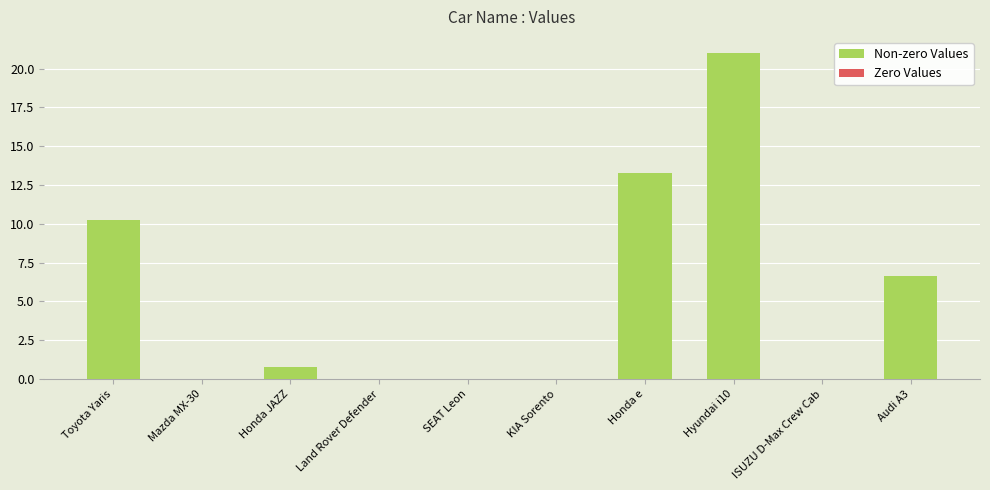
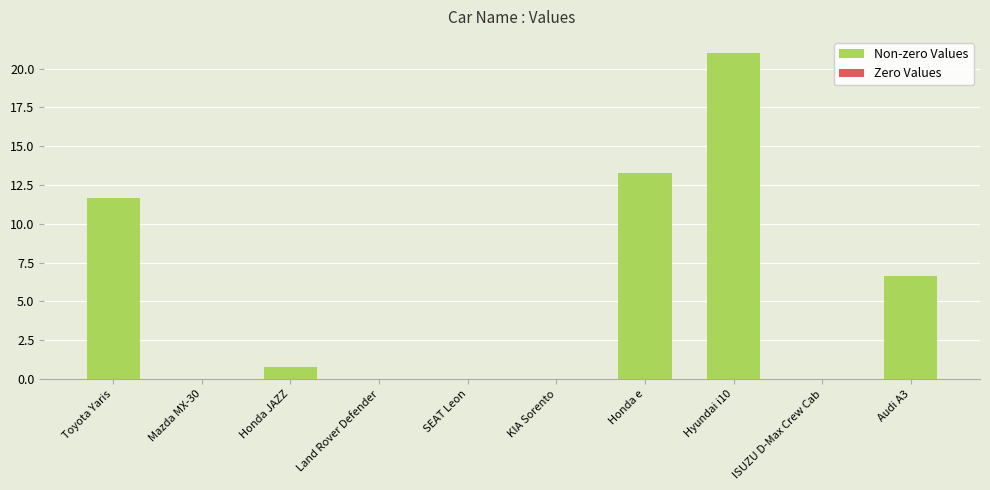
Toyota Yaris: 10.3 -> 11.7
